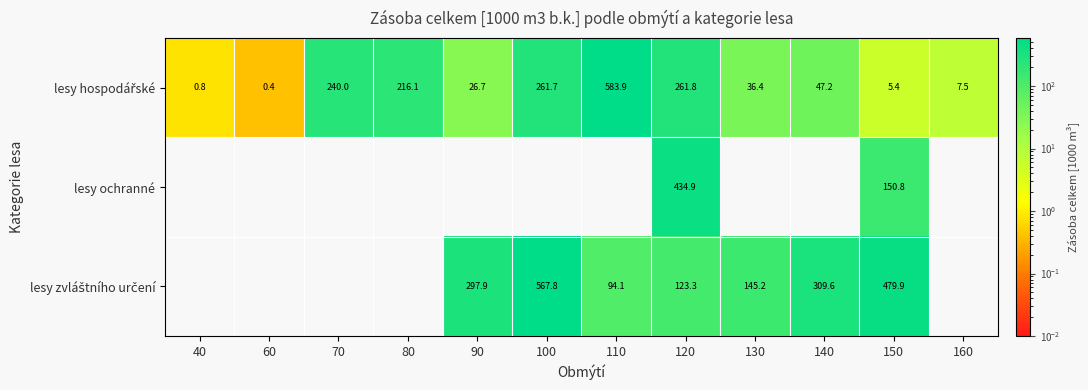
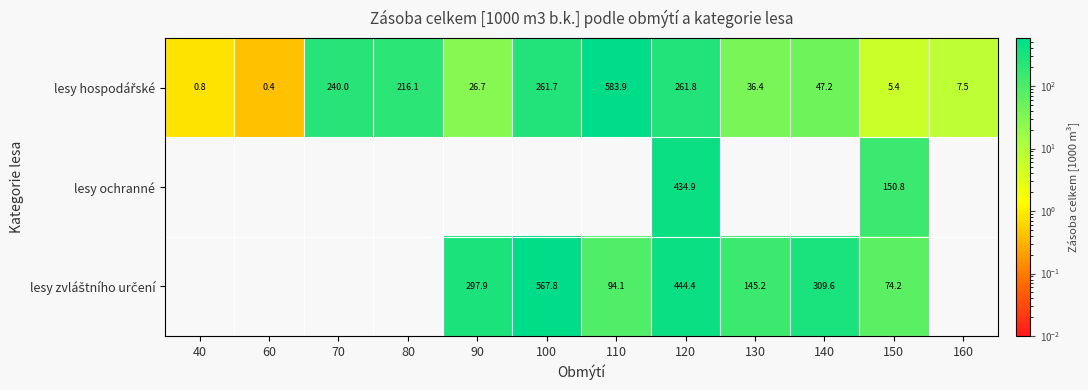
lesy zvláštního určení, 120: 123.3 -> 444.4
lesy zvláštního určení, 150: 479.9 -> 74.2
